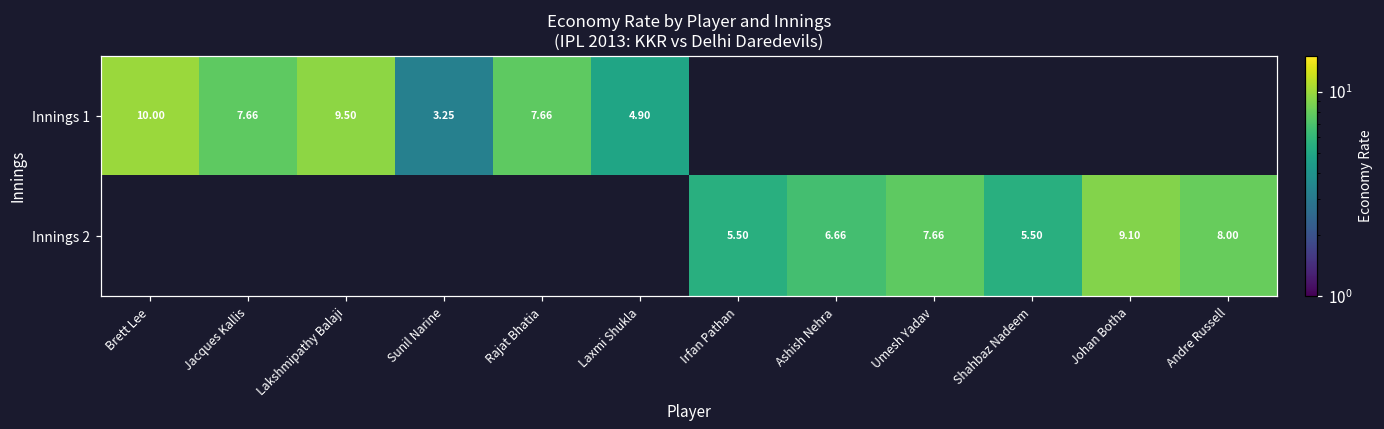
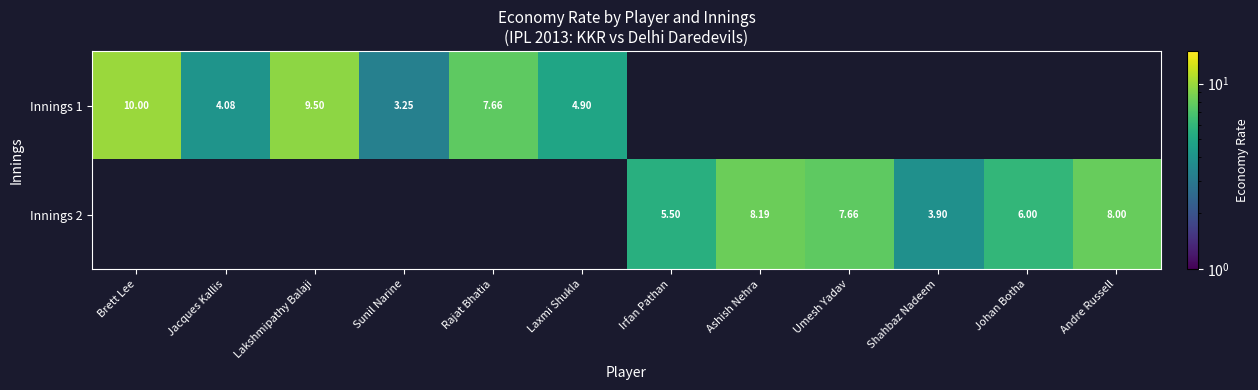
Innings 1, Jacques Kallis: 7.66 -> 4.08
Innings 2, Ashish Nehra: 6.66 -> 8.19
Innings 2, Shahbaz Nadeem: 5.50 -> 3.90
Innings 2, Johan Botha: 9.10 -> 6.00
